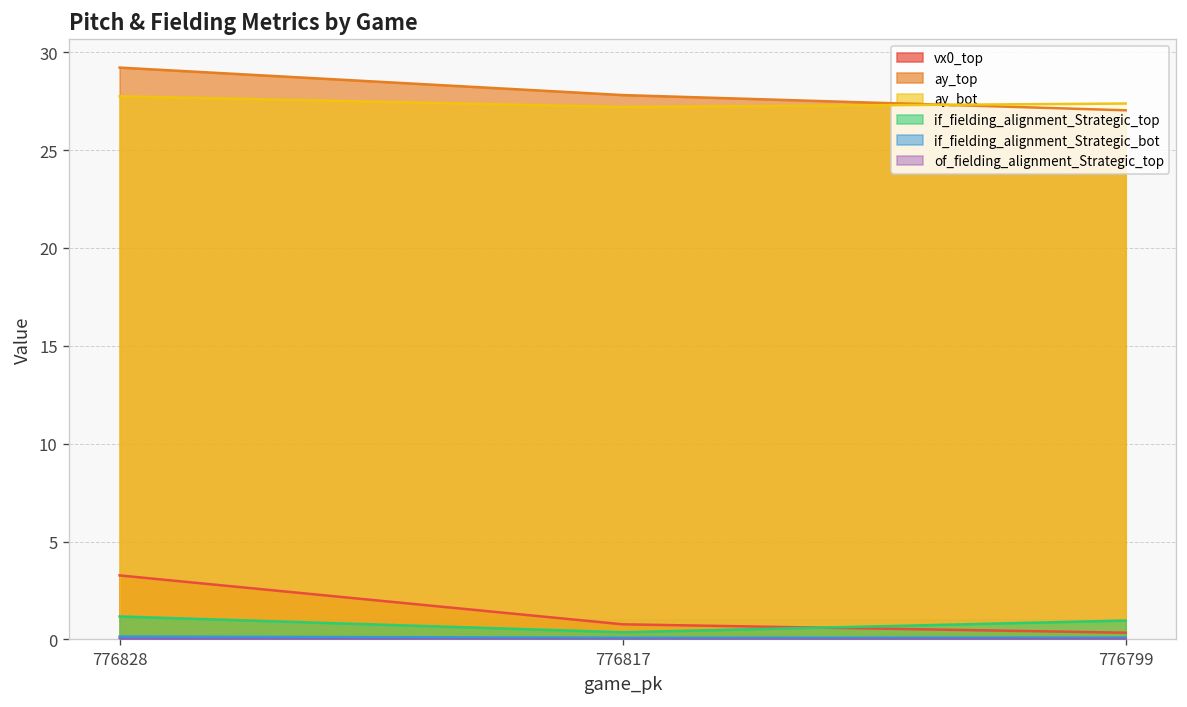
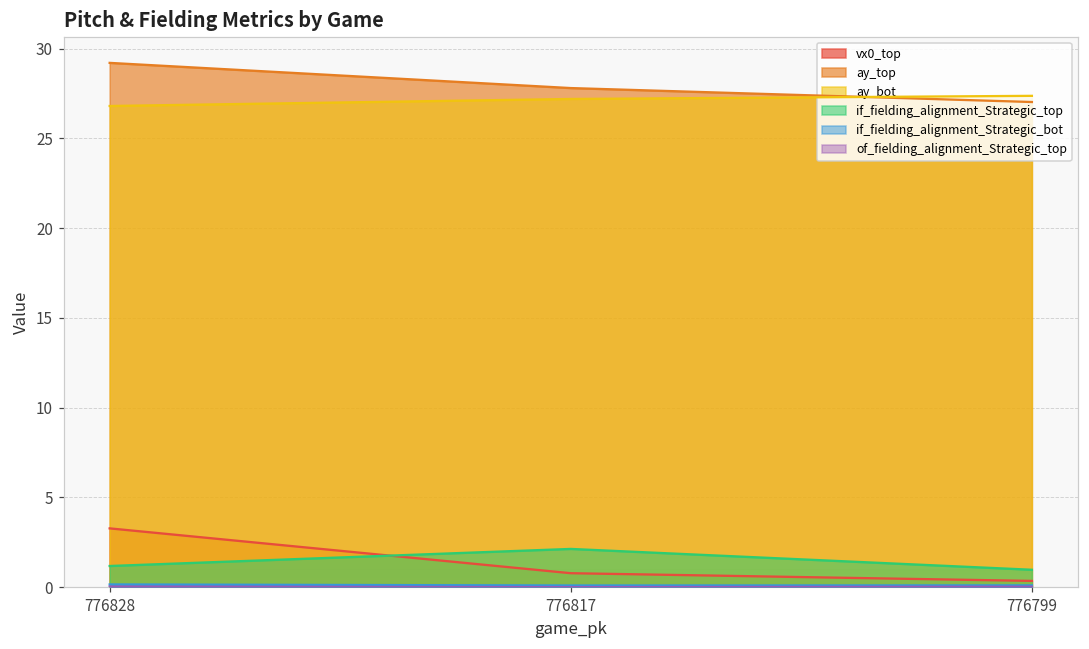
ay_bot, 776828: 27.7 -> 26.8
if_fielding_alignment_Strategic_top, 776817: 0.4 -> 2.1
